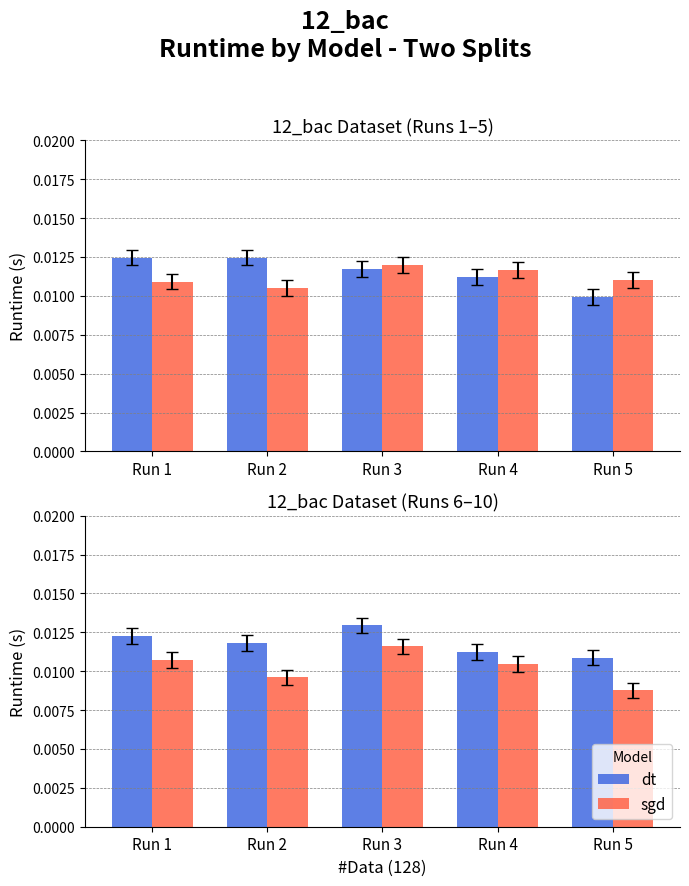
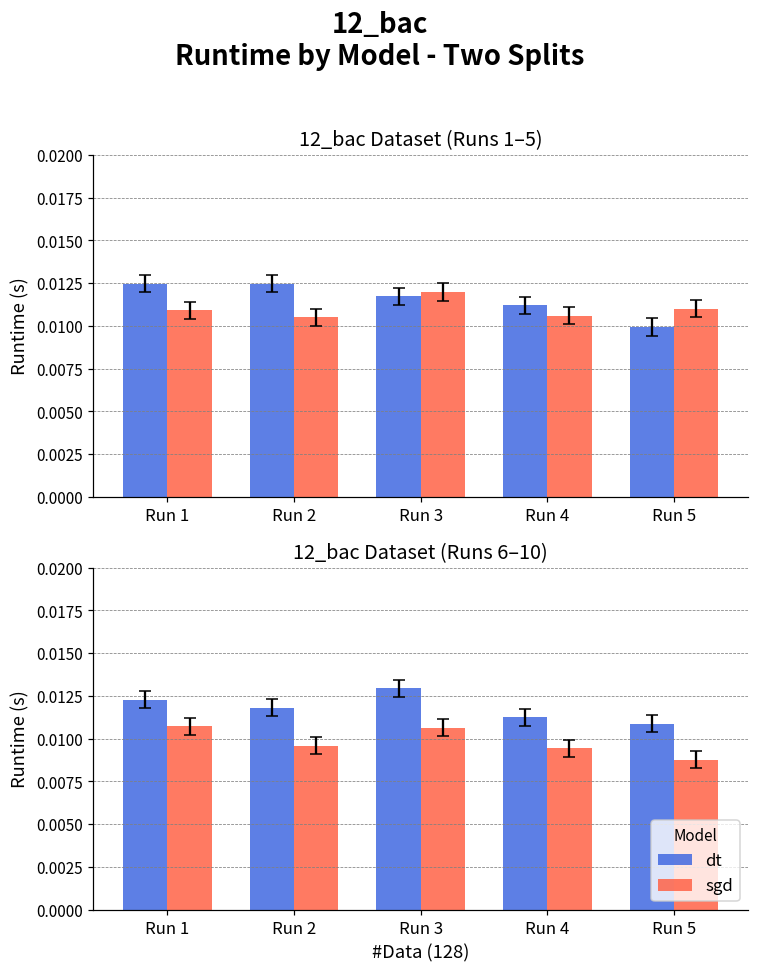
12_bac Dataset (Runs 1–5), sgd, Run 4: 0.0116 -> 0.0106
12_bac Dataset (Runs 6–10), sgd, Run 3: 0.0116 -> 0.0106
12_bac Dataset (Runs 6–10), sgd, Run 4: 0.0105 -> 0.0094
